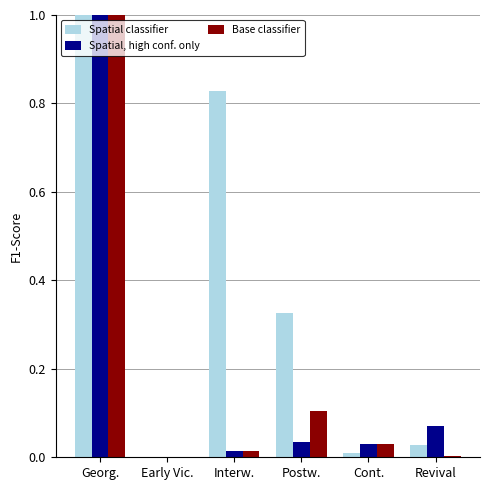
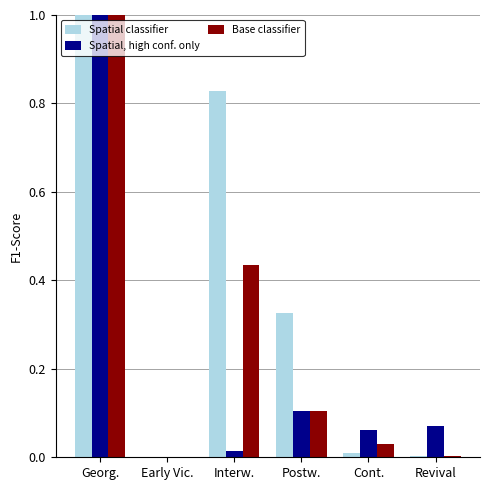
Base classifier, Interw.: 0.01 -> 0.43
Spatial, high conf. only, Postw.: 0.04 -> 0.10
Spatial, high conf. only, Cont.: 0.03 -> 0.06
Spatial classifier, Revival: 0.03 -> 0.00
